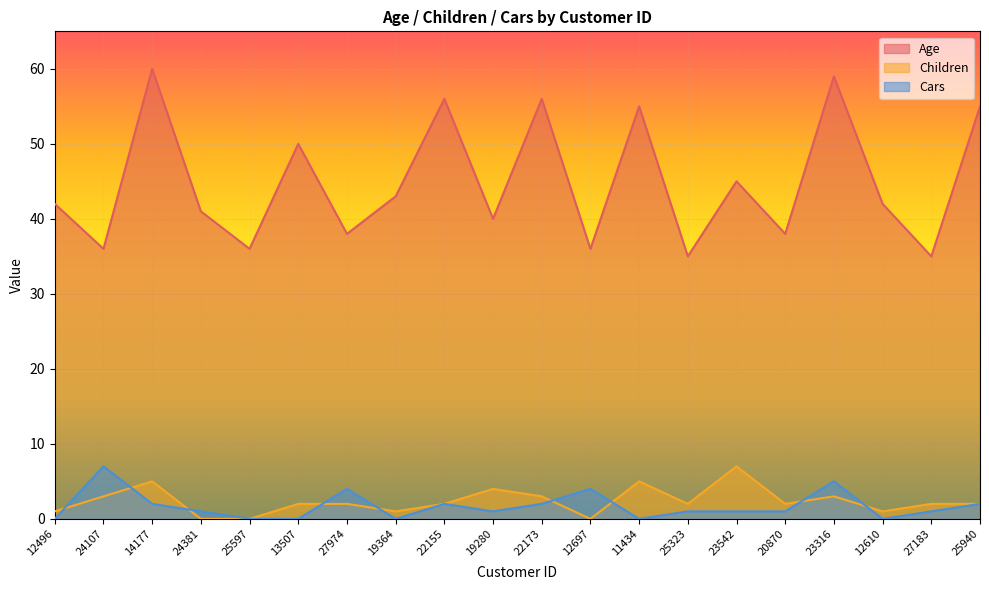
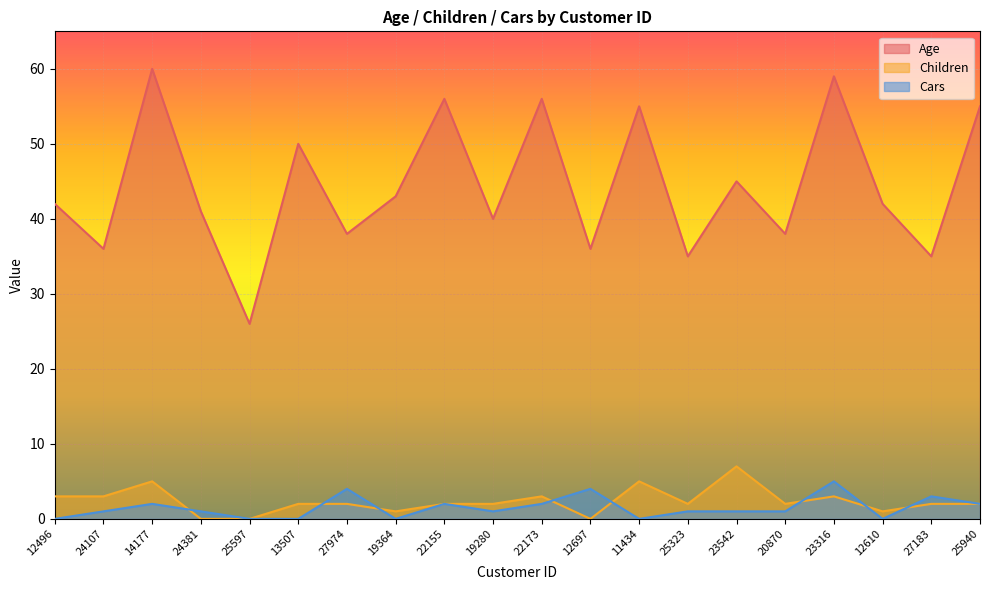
Children, 12496: 1 -> 3
Cars, 24107: 7 -> 1
Age, 25597: 36 -> 26
Children, 19280: 4 -> 2
Cars, 27183: 1 -> 3
